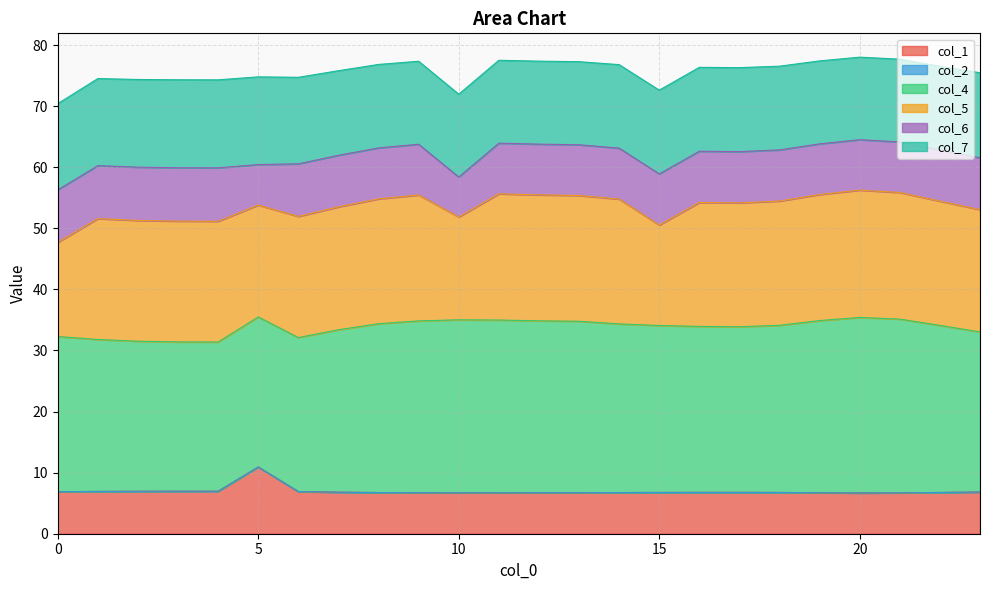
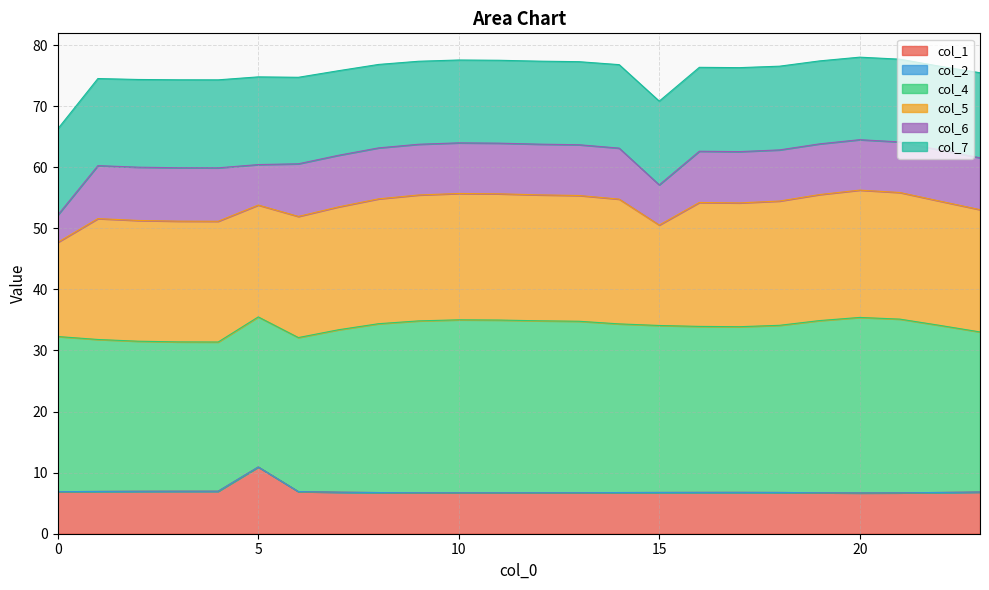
col_6, 0: 9 -> 4
col_5, 10: 17 -> 21
col_6, 10: 7 -> 8
col_6, 15: 8 -> 7
